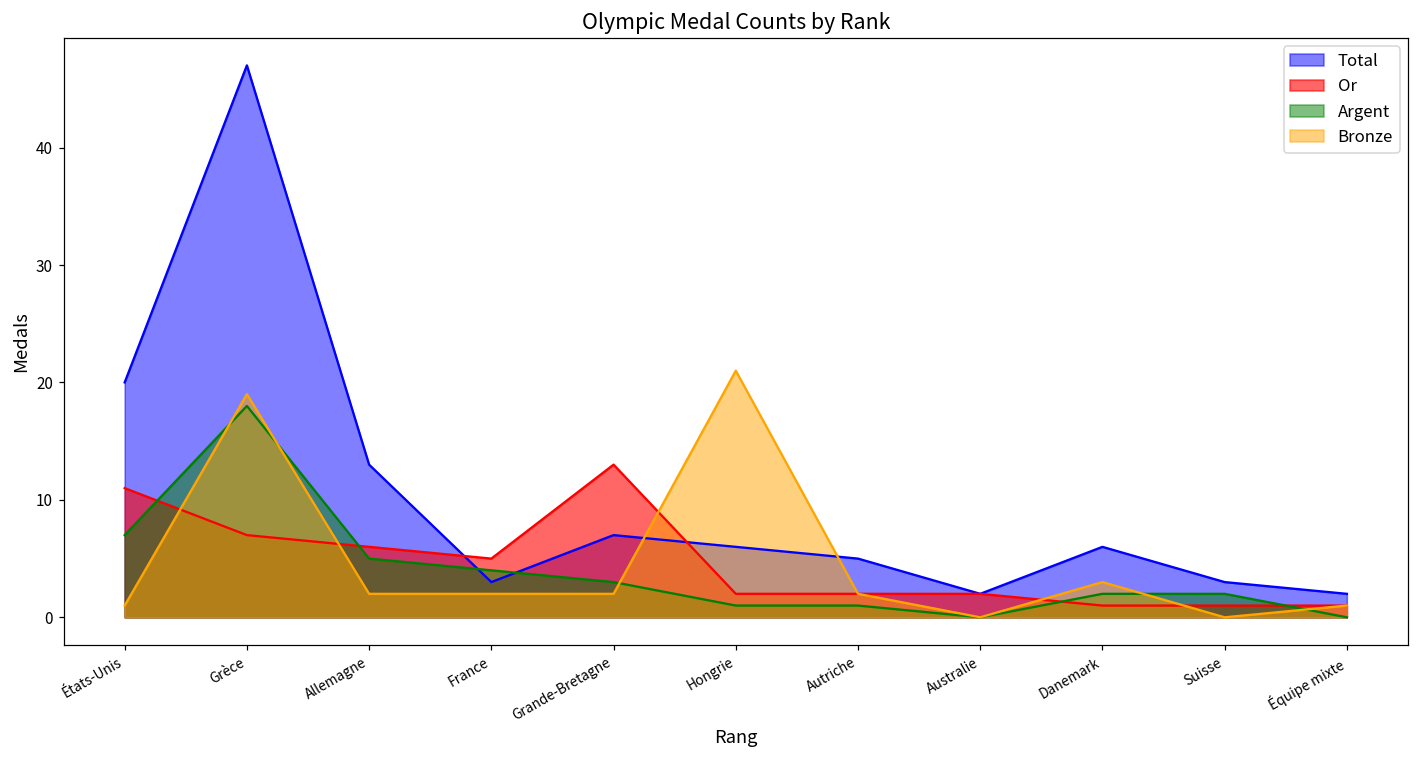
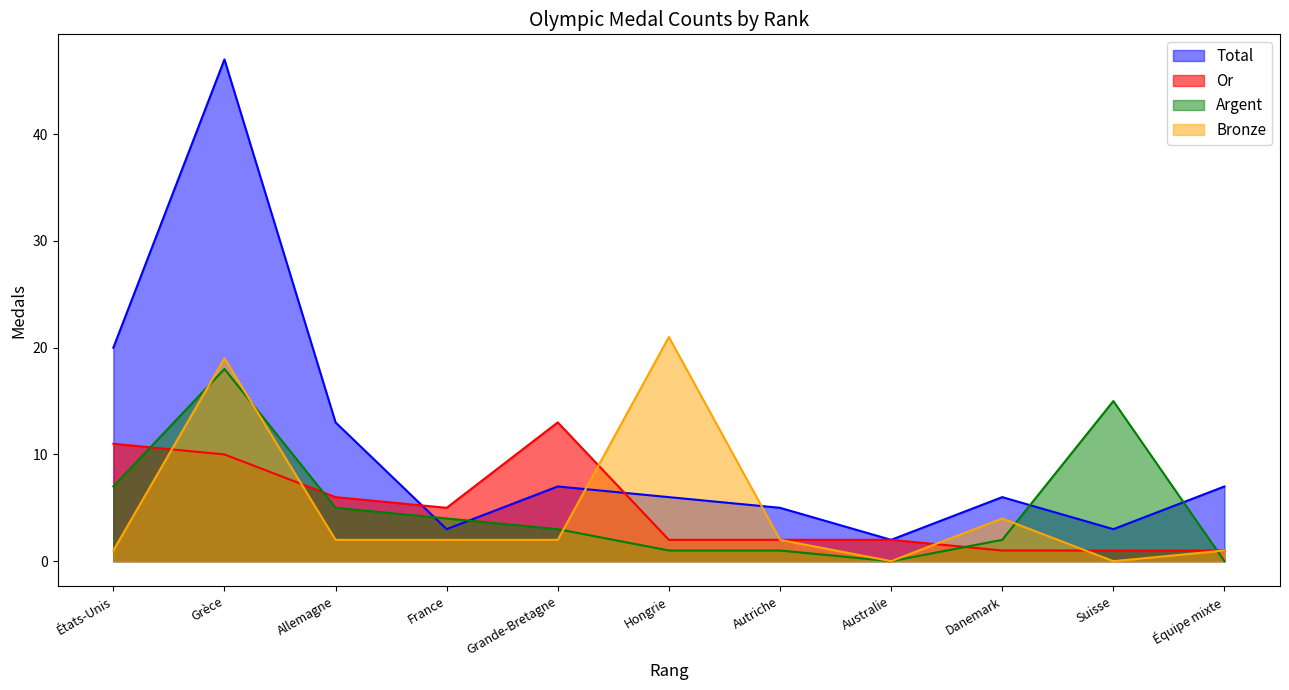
Or, Grèce: 7 -> 10
Bronze, Danemark: 3 -> 4
Argent, Suisse: 2 -> 15
Total, Équipe mixte: 2 -> 7
